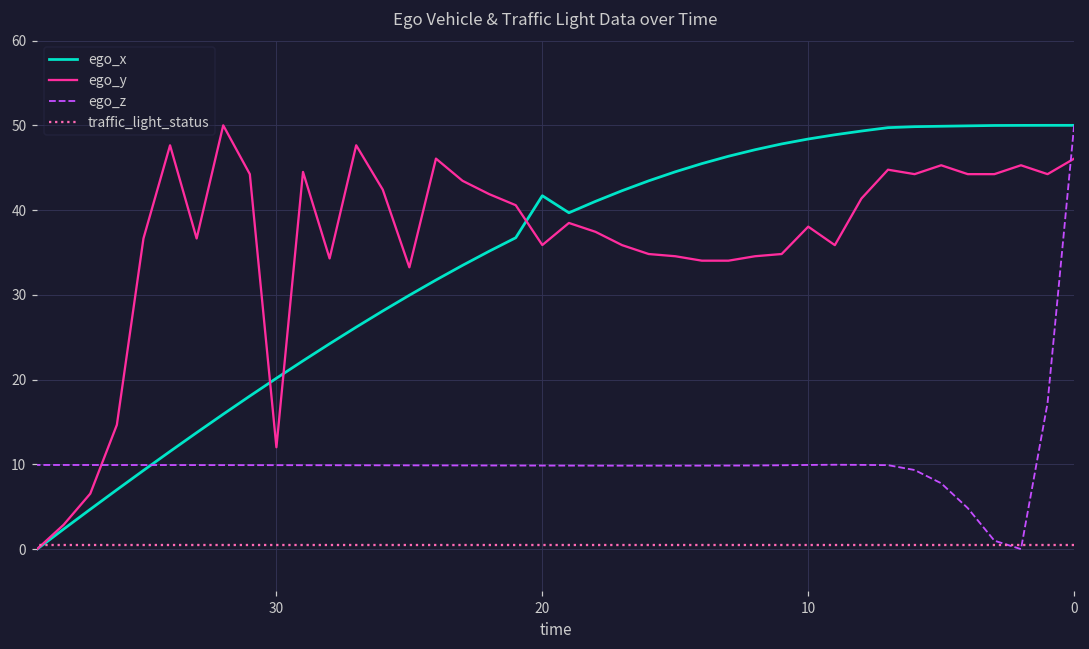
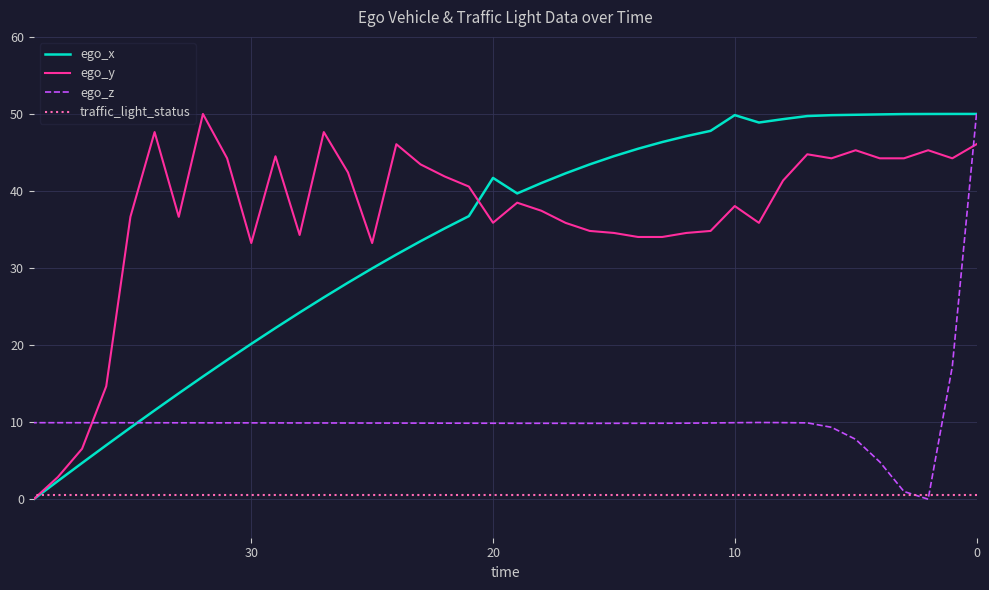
ego_y, 30: 12 -> 33
ego_x, 10: 48 -> 50
